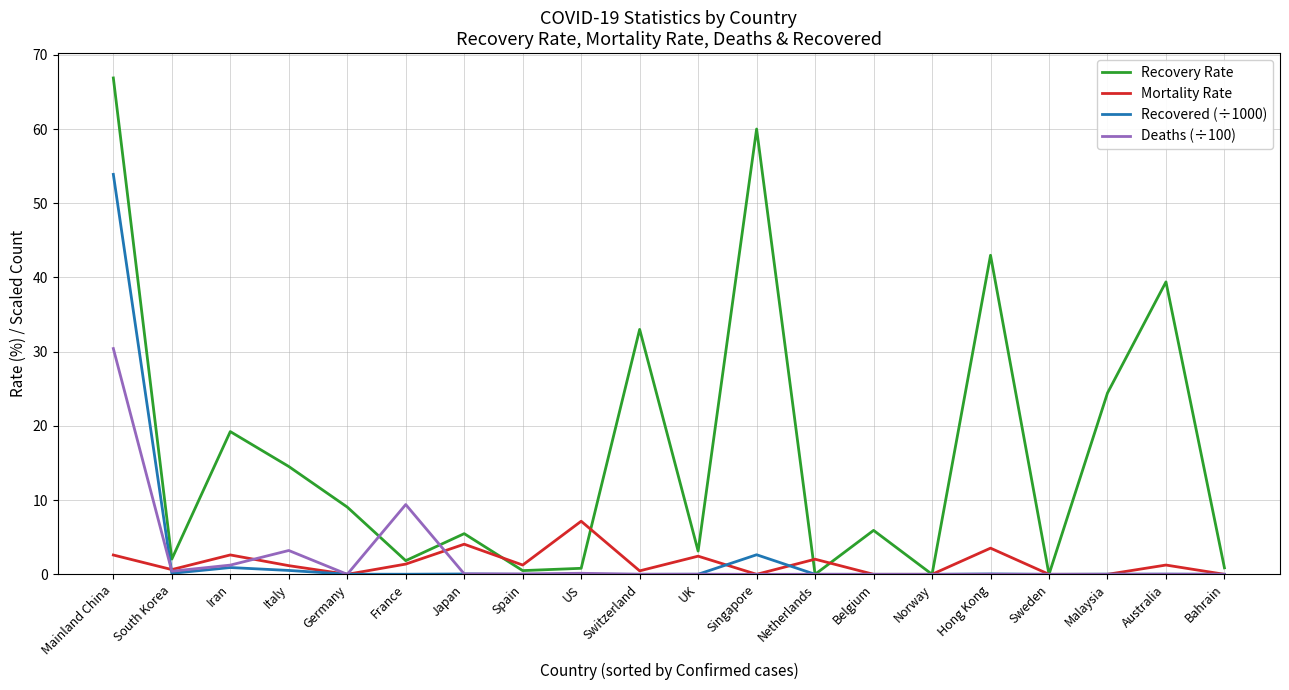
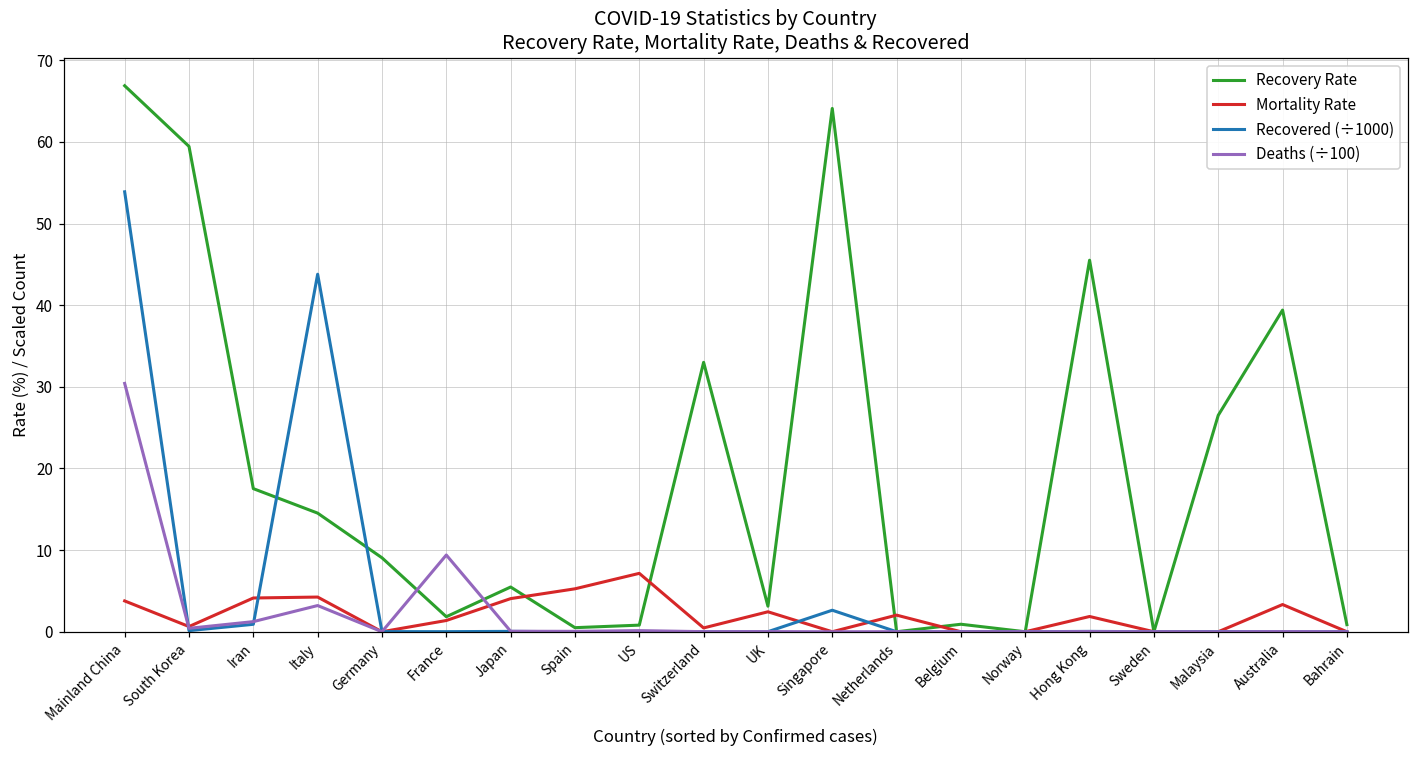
Mortality Rate, Mainland China: 3 -> 4
Recovery Rate, South Korea: 2 -> 59
Recovery Rate, Iran: 19 -> 18
Mortality Rate, Iran: 3 -> 4
Mortality Rate, Italy: 1 -> 4
Recovered (÷1000), Italy: 1 -> 44
Mortality Rate, Spain: 1 -> 5
Recovery Rate, Singapore: 60 -> 64
Recovery Rate, Belgium: 6 -> 1
Recovery Rate, Hong Kong: 43 -> 46
Mortality Rate, Hong Kong: 4 -> 2
Recovery Rate, Malaysia: 24 -> 27
Mortality Rate, Australia: 1 -> 3
